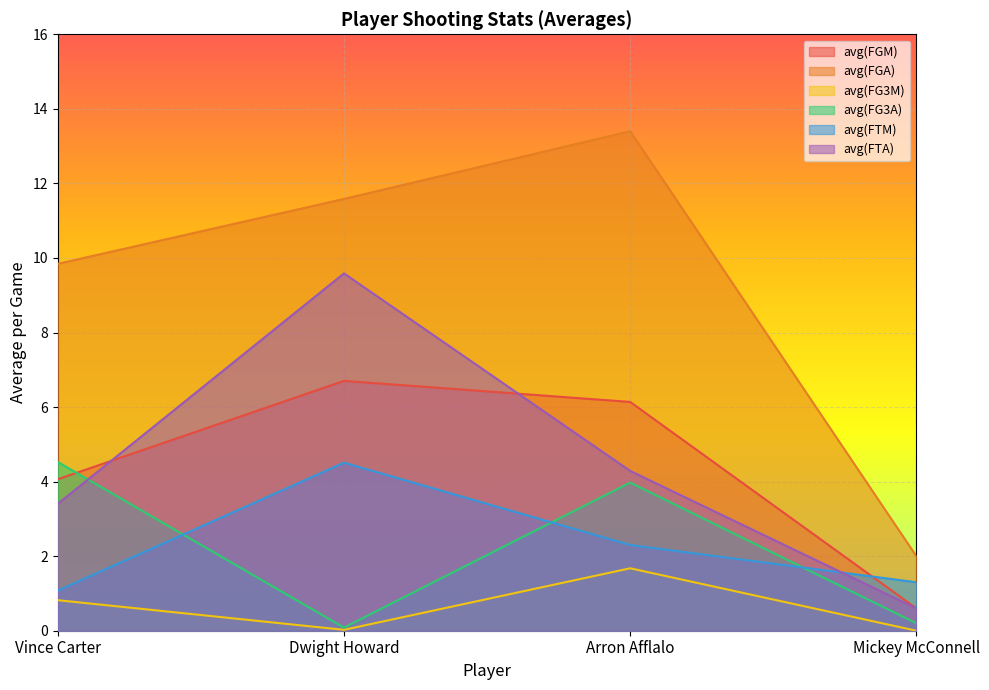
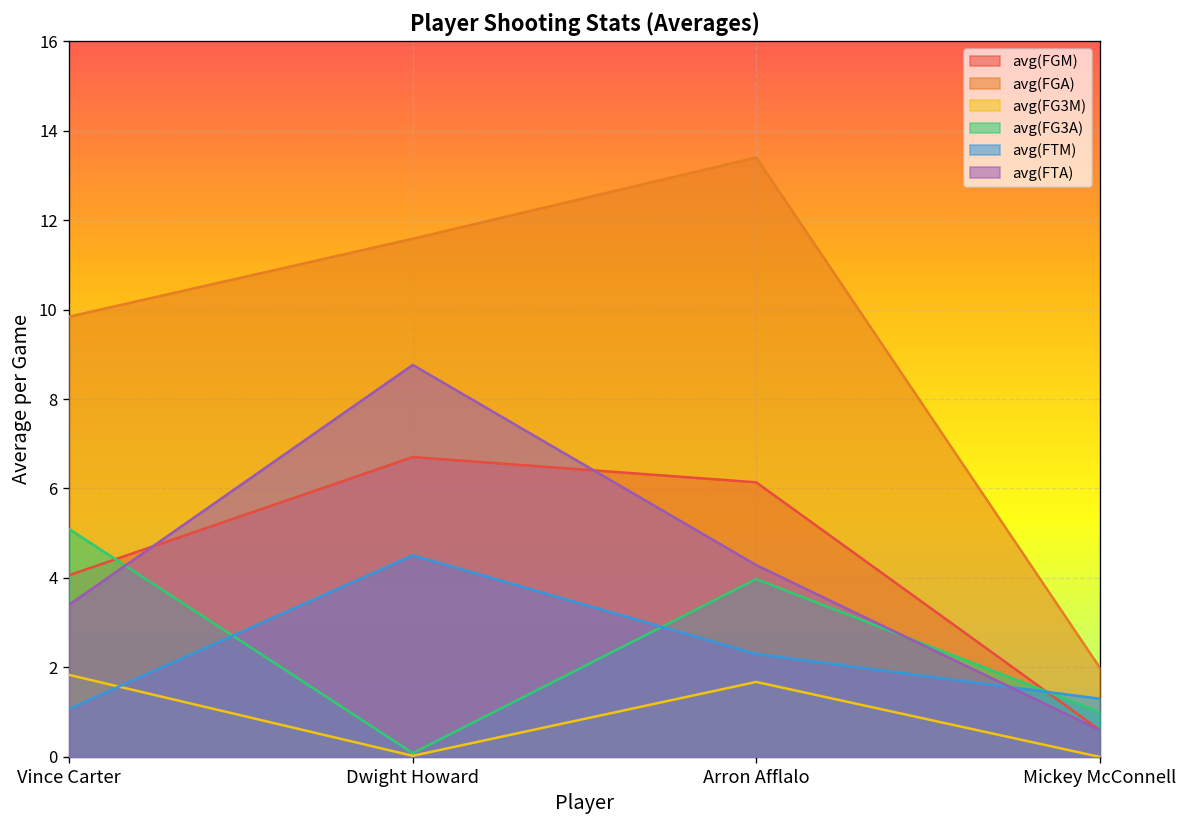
avg(FG3M), Vince Carter: 0.8 -> 1.8
avg(FG3A), Vince Carter: 4.5 -> 5.1
avg(FTA), Dwight Howard: 9.6 -> 8.8
avg(FG3A), Mickey McConnell: 0.2 -> 1.0
